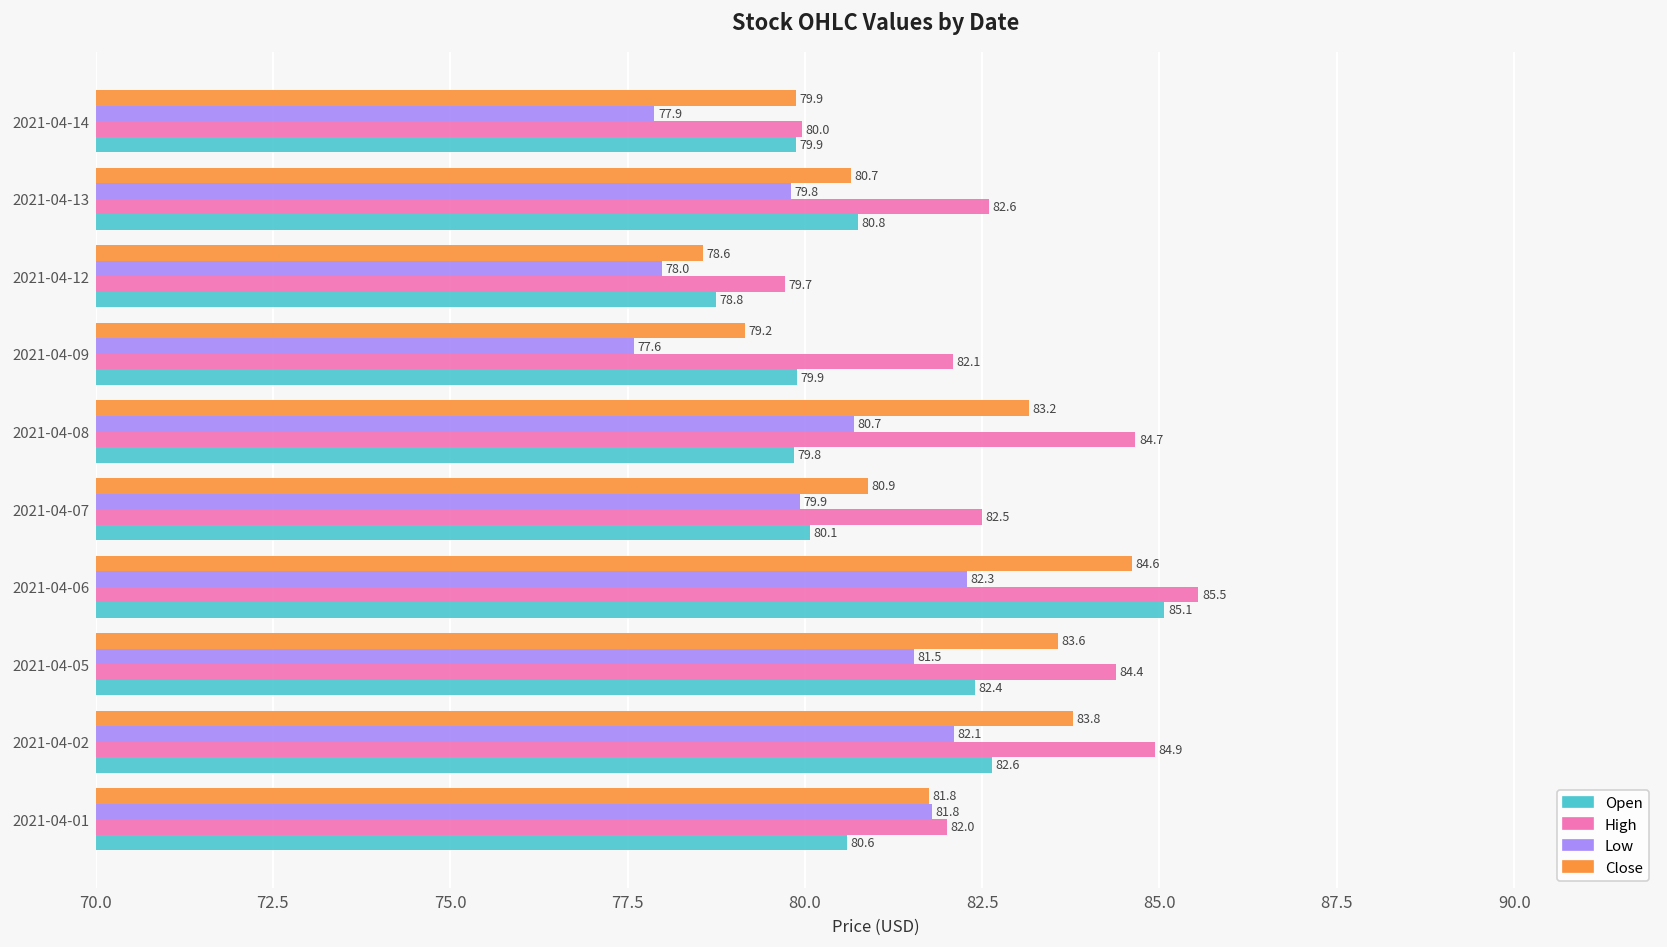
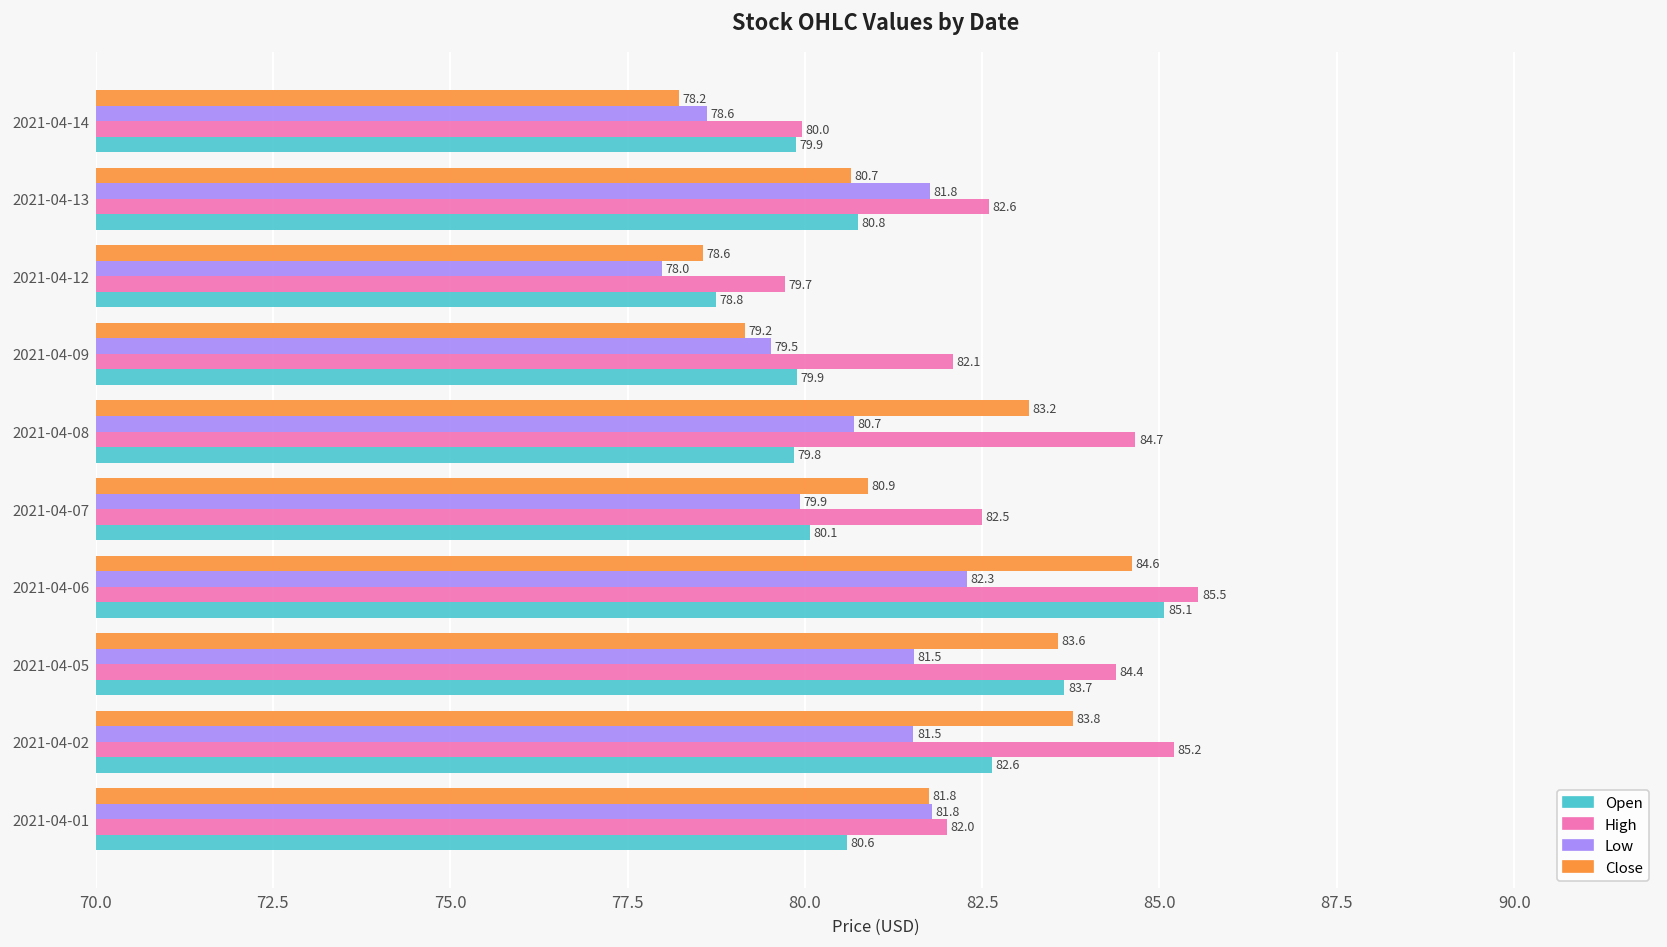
Close, 2021-04-14: 79.9 -> 78.2
Low, 2021-04-14: 77.9 -> 78.6
Low, 2021-04-13: 79.8 -> 81.8
Low, 2021-04-09: 77.6 -> 79.5
Open, 2021-04-05: 82.4 -> 83.7
Low, 2021-04-02: 82.1 -> 81.5
High, 2021-04-02: 84.9 -> 85.2
